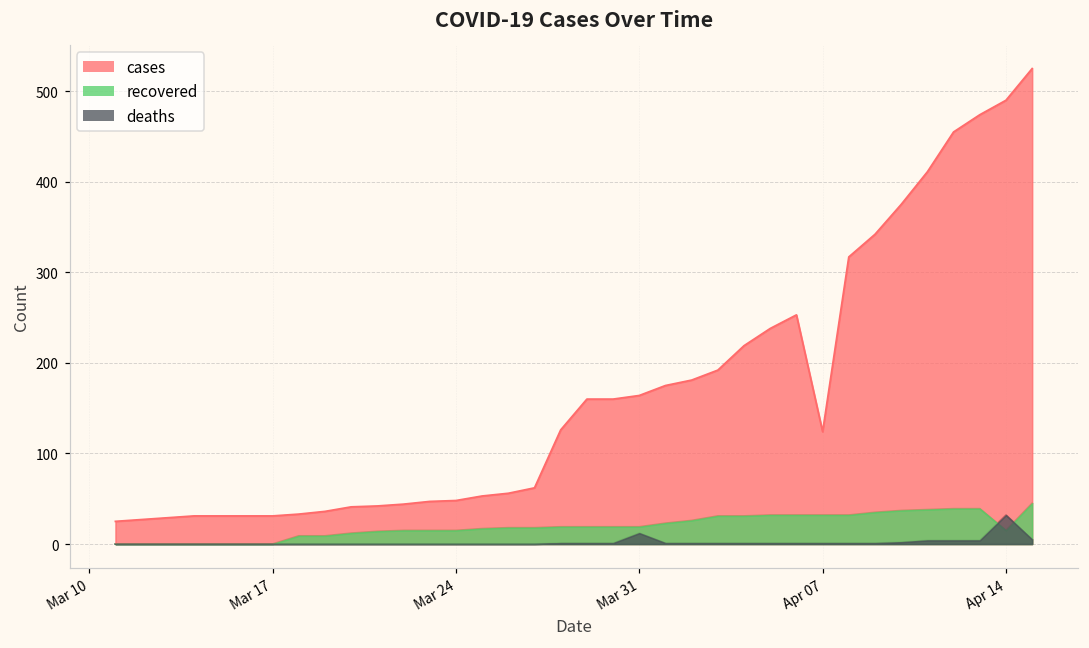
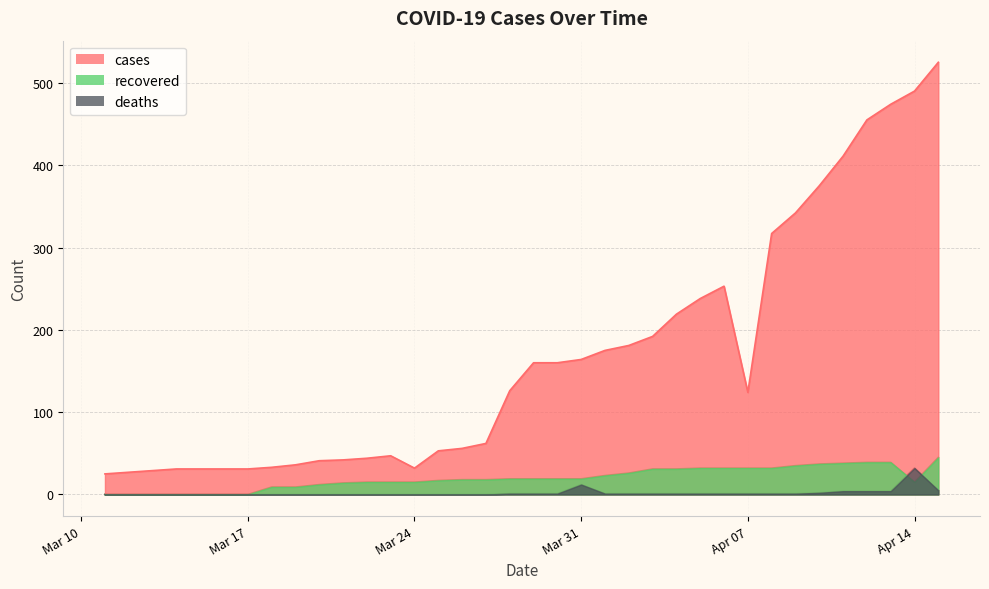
cases, Mar 24: 50 -> 30
